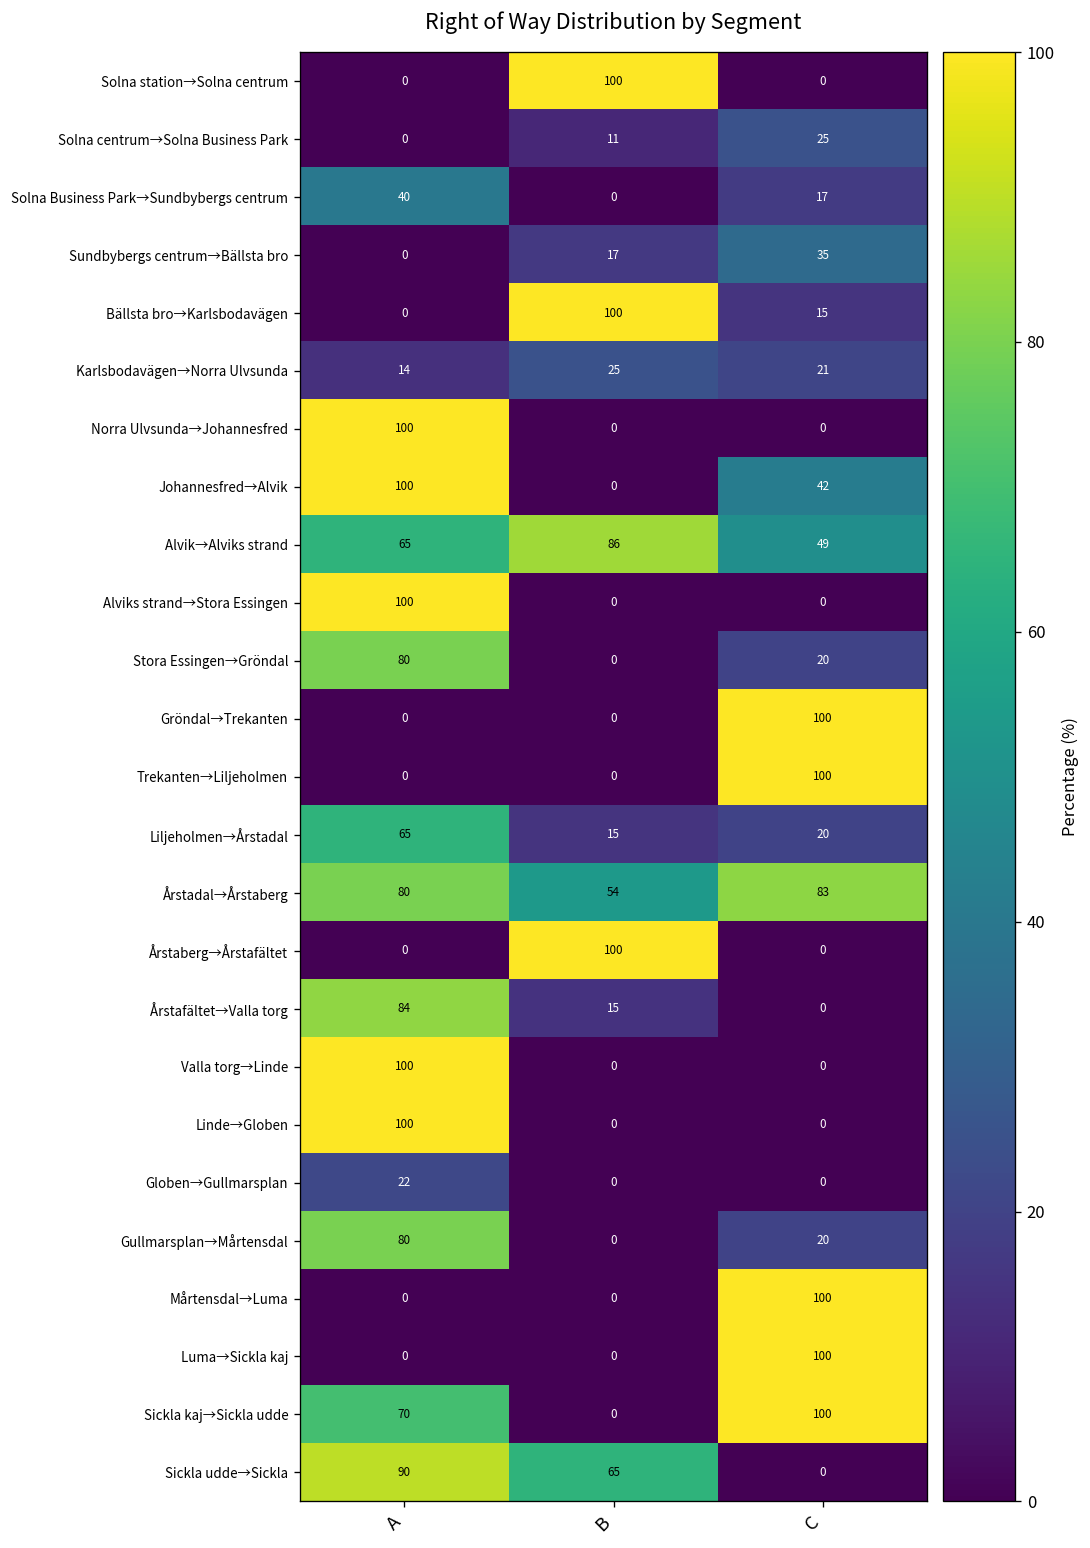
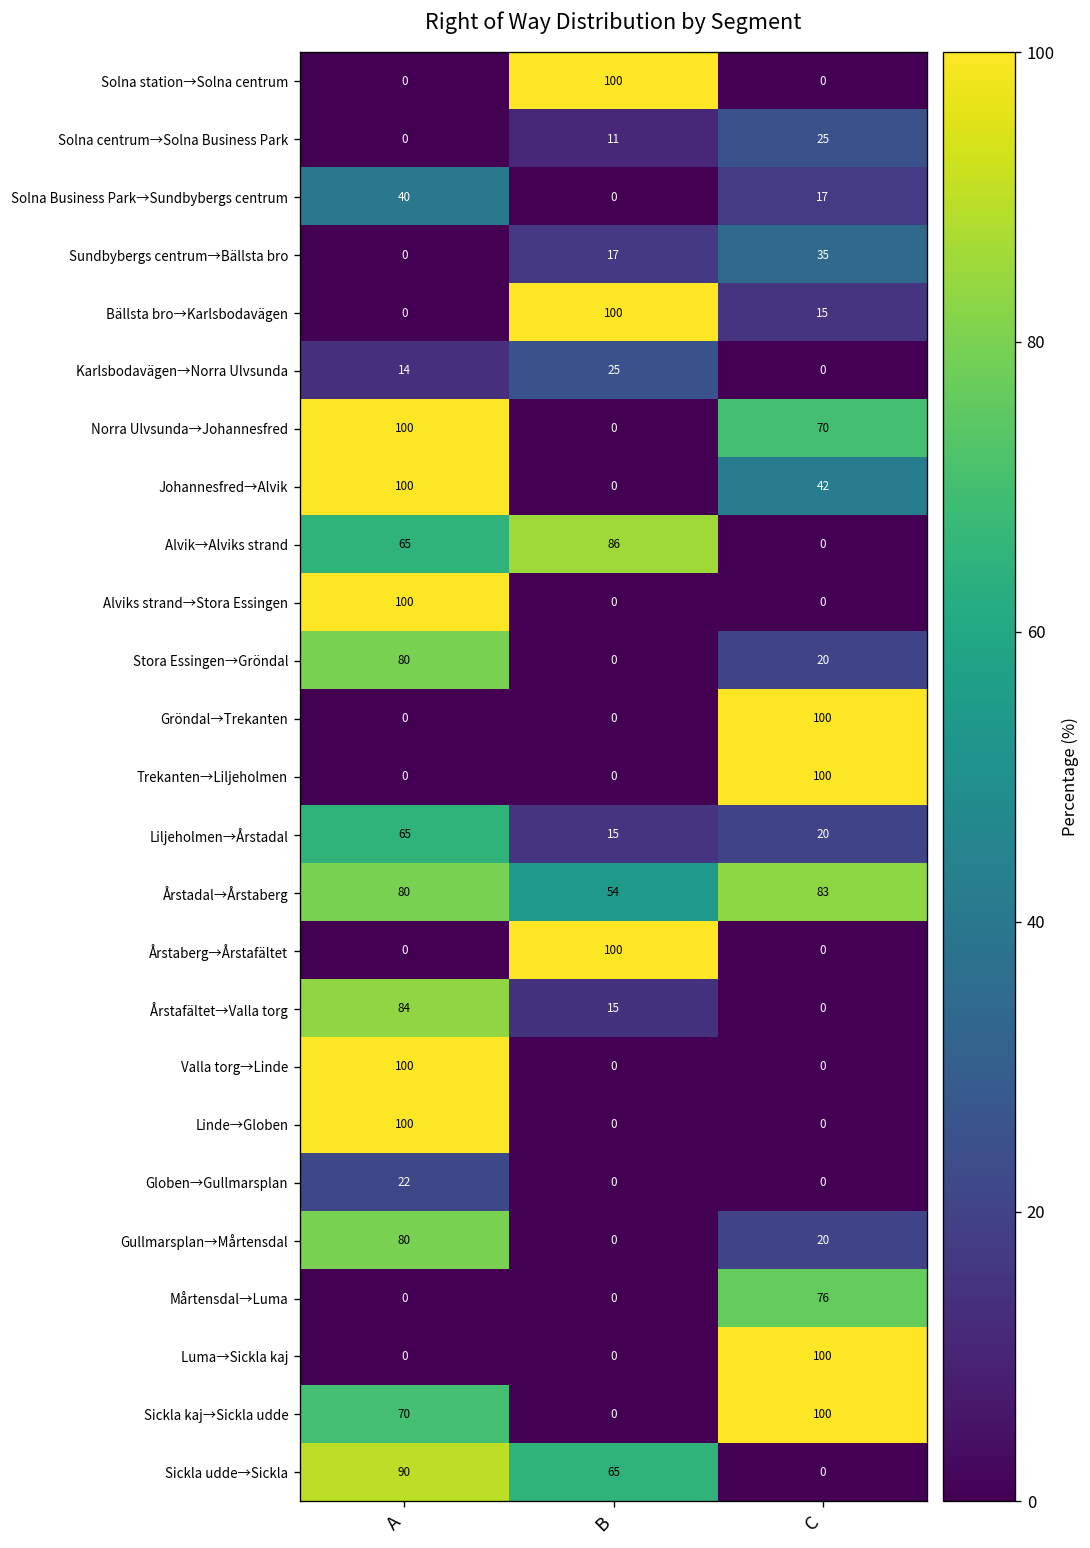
Karlsbodavägen→Norra Ulvsunda, C: 21 -> 0
Norra Ulvsunda→Johannesfred, C: 0 -> 70
Alvik→Alviks strand, C: 49 -> 0
Mårtensdal→Luma, C: 100 -> 76
